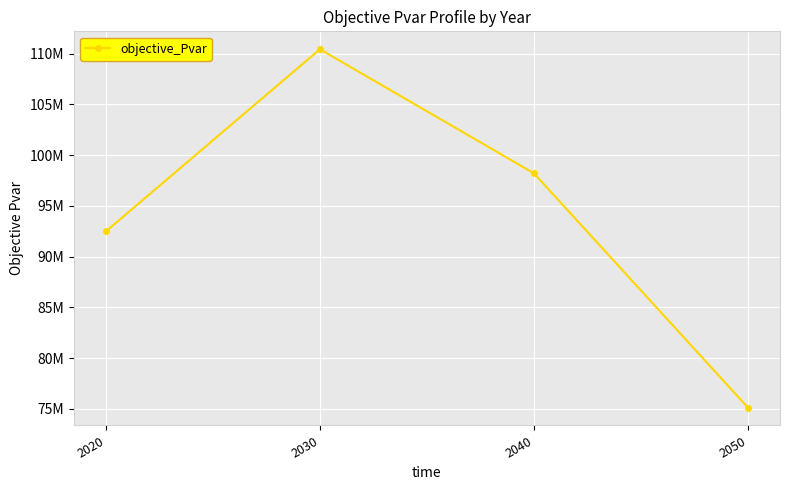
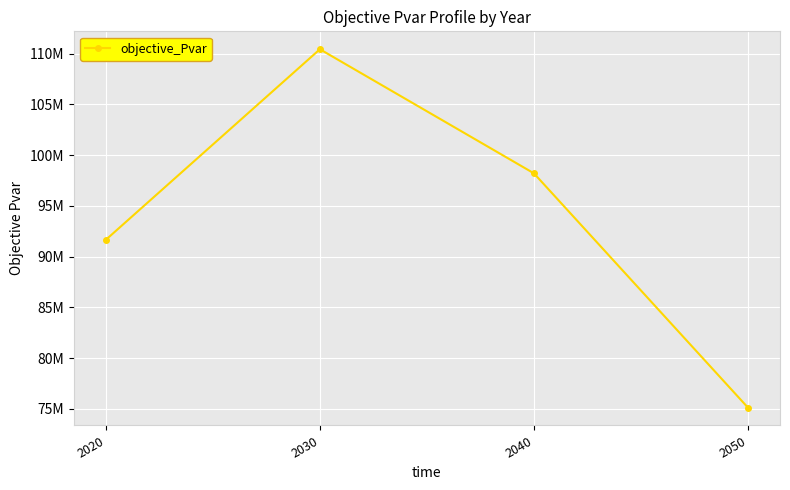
2020: 92500000 -> 91700000
